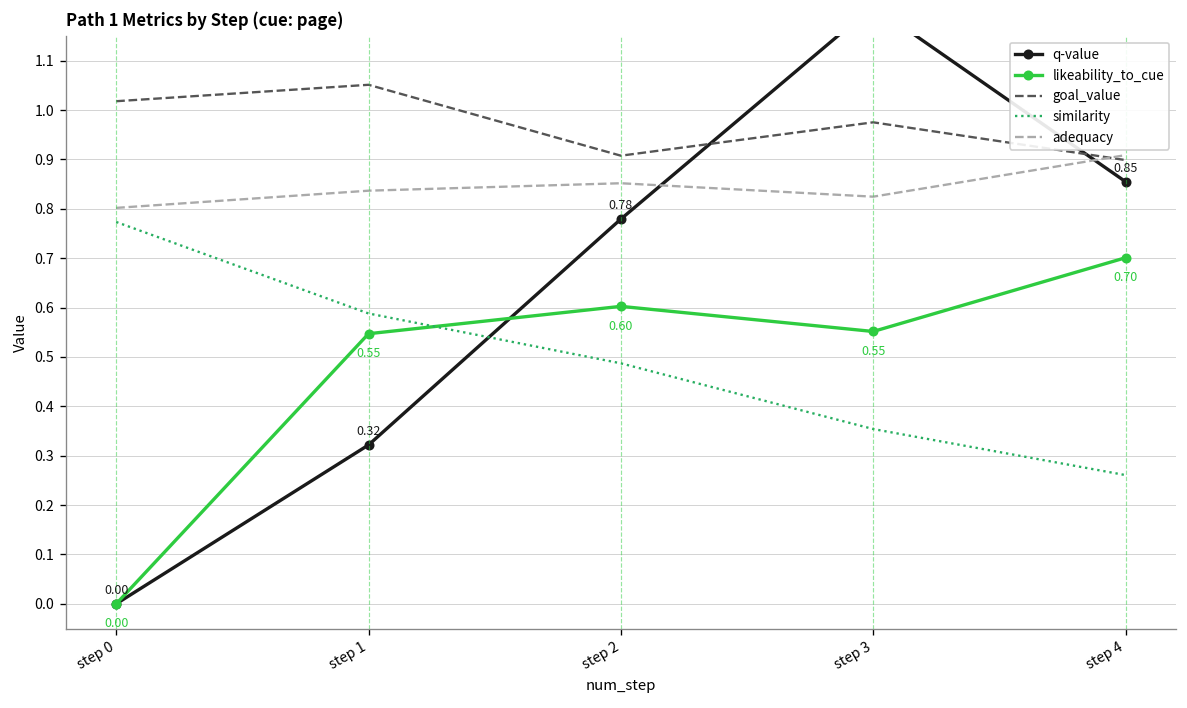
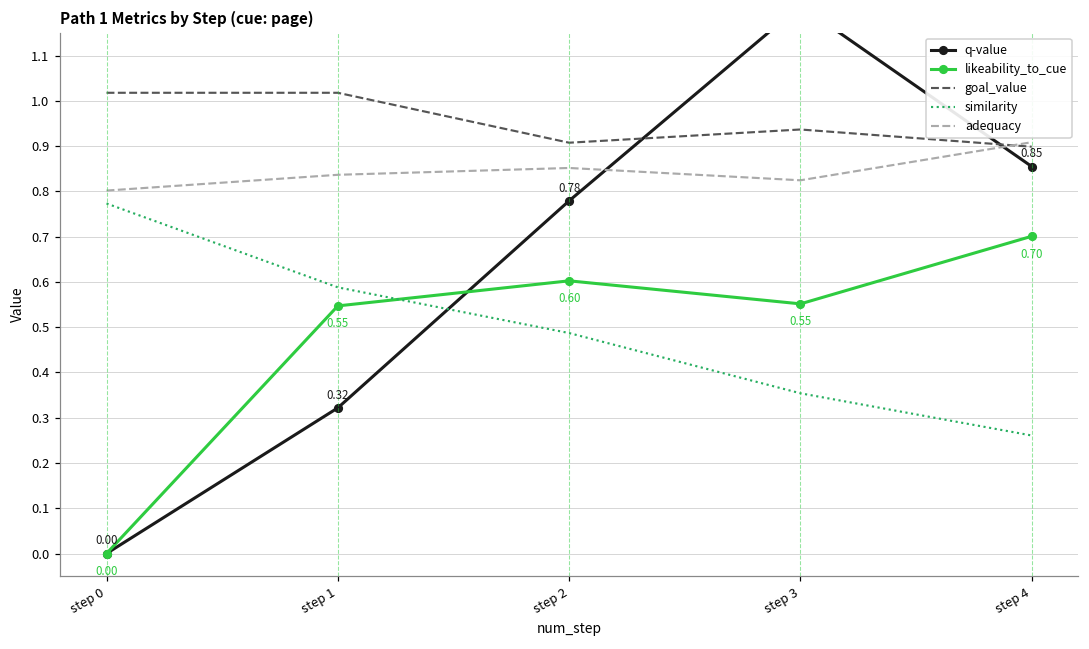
goal_value, step 1: 1.05 -> 1.02
goal_value, step 3: 0.98 -> 0.94
